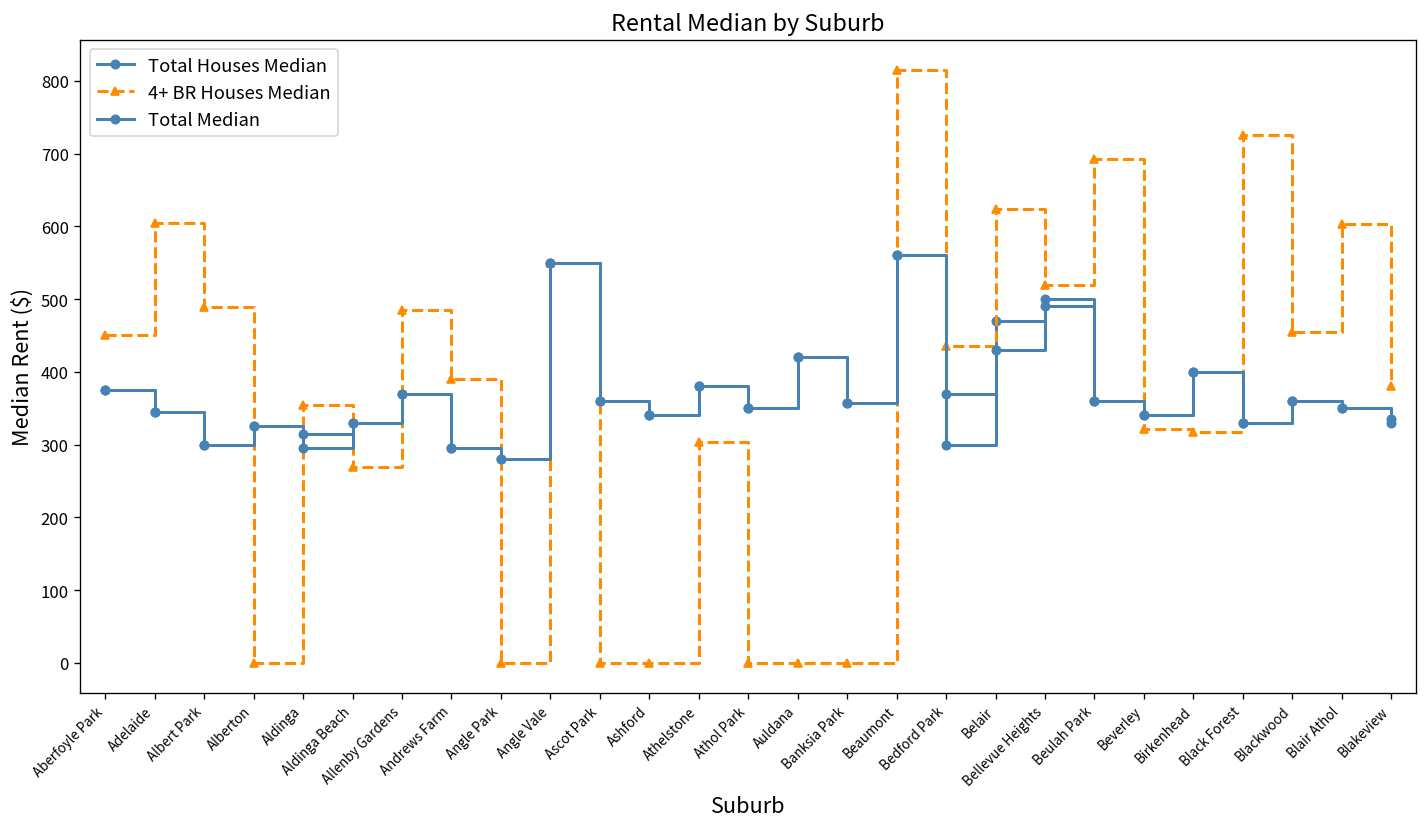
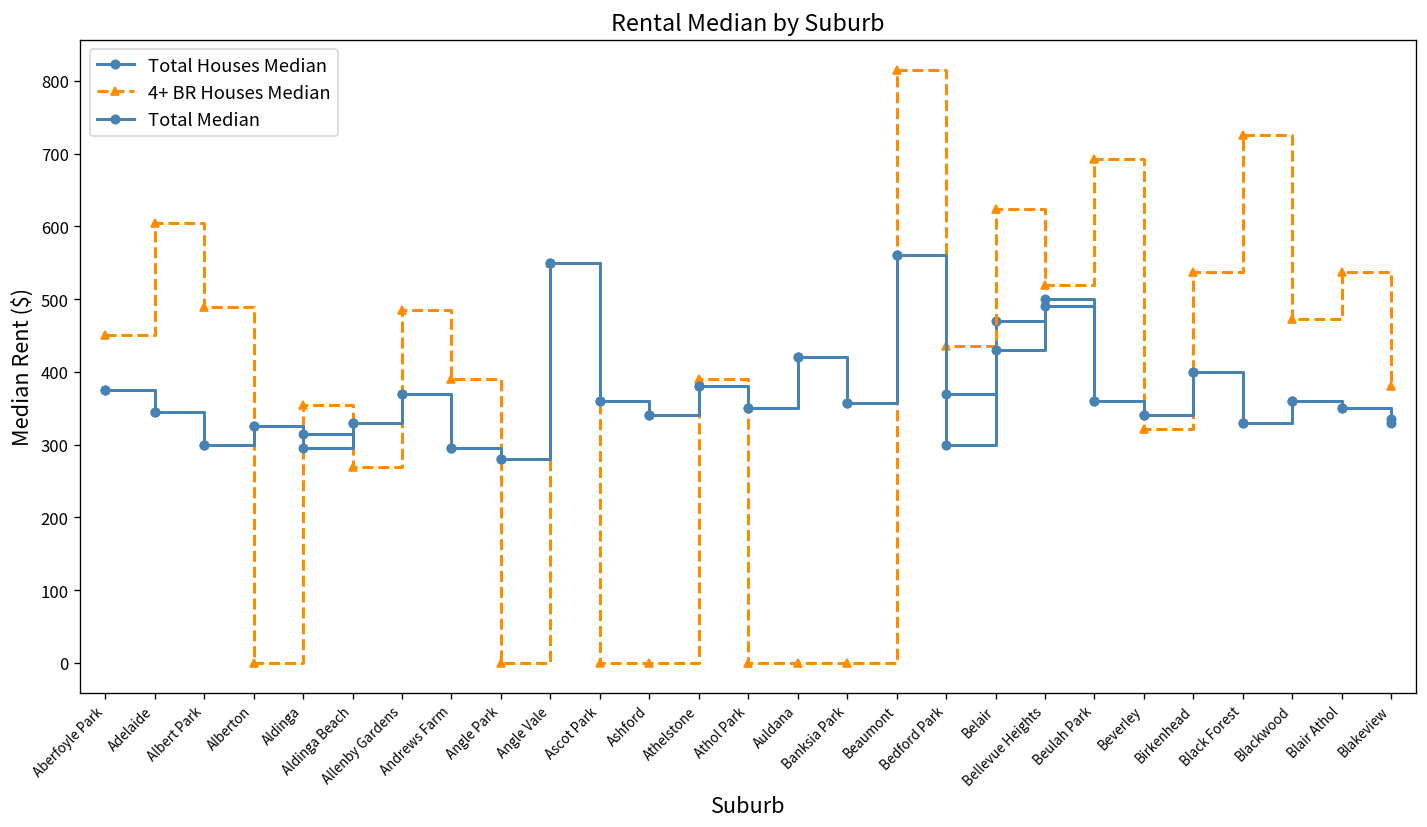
4+ BR Houses Median, Athelstone: 300 -> 390
4+ BR Houses Median, Birkenhead: 320 -> 540
4+ BR Houses Median, Blackwood: 460 -> 470
4+ BR Houses Median, Blair Athol: 600 -> 540
